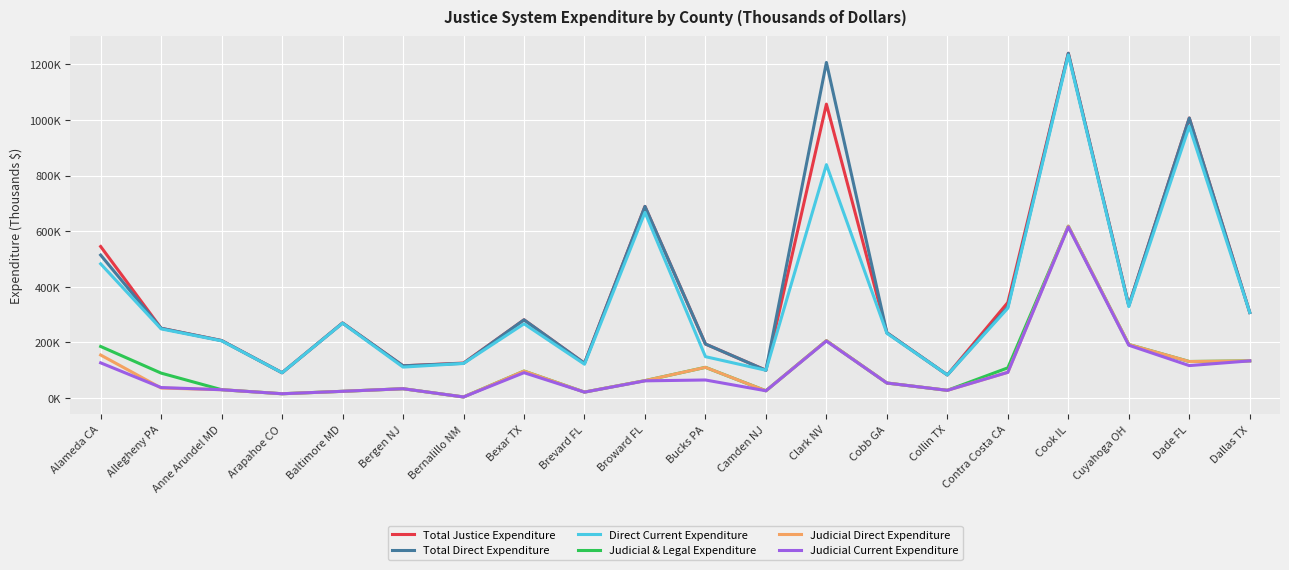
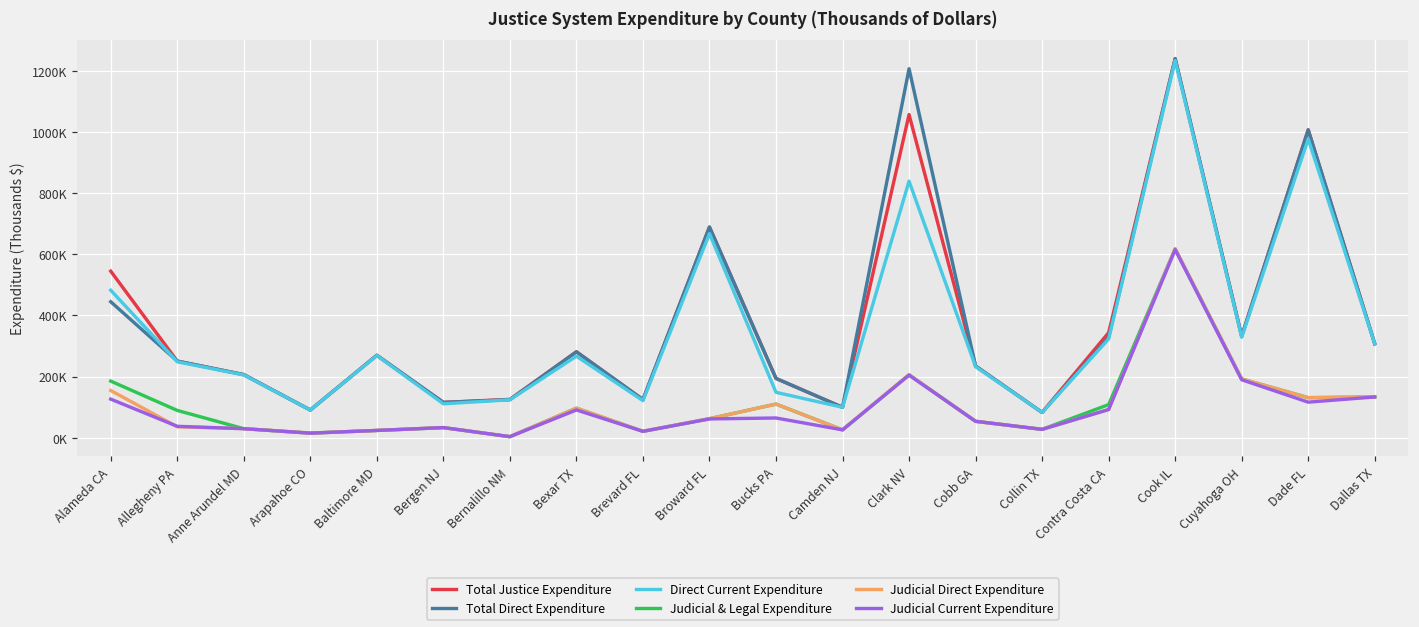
Total Direct Expenditure, Alameda CA: 510000 -> 440000
